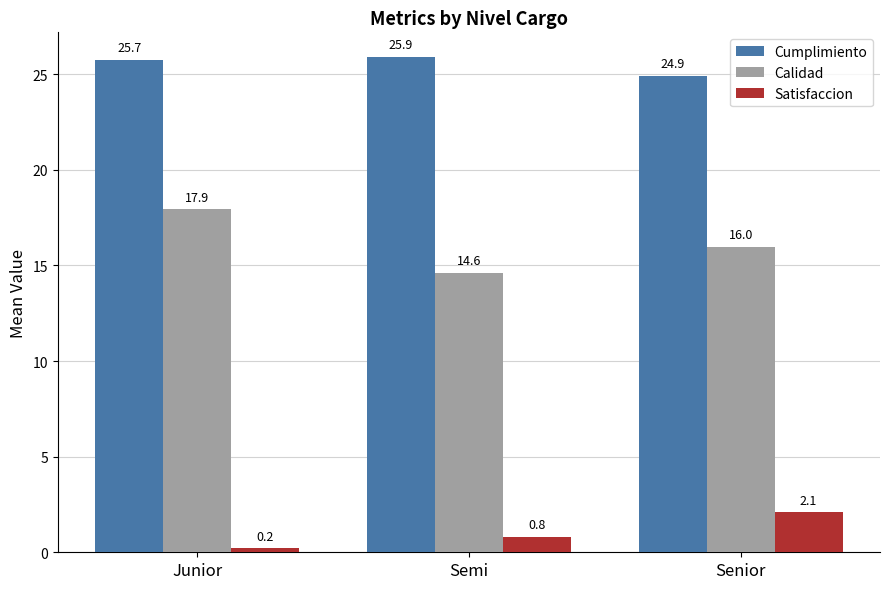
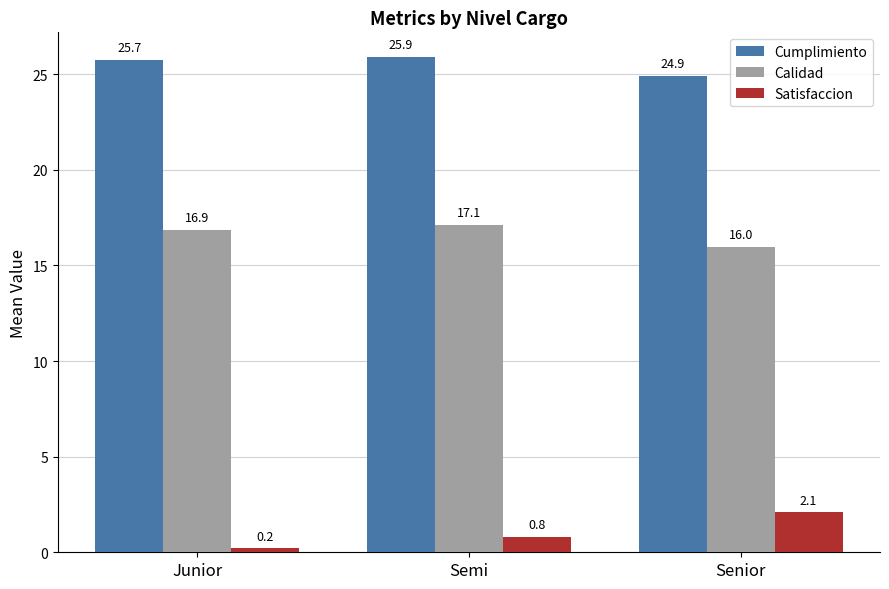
Calidad, Junior: 17.9 -> 16.9
Calidad, Semi: 14.6 -> 17.1
